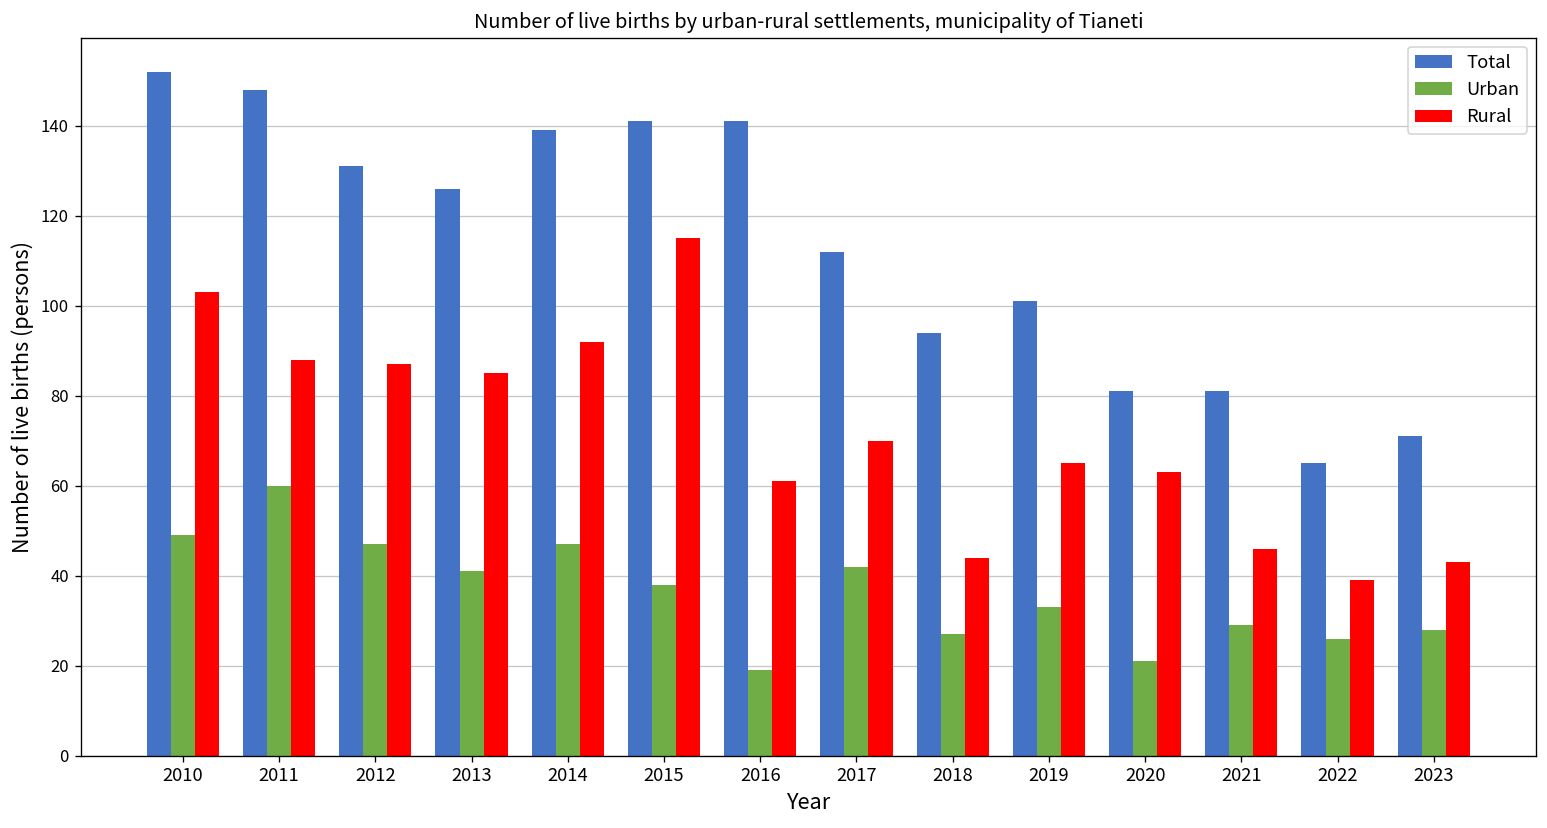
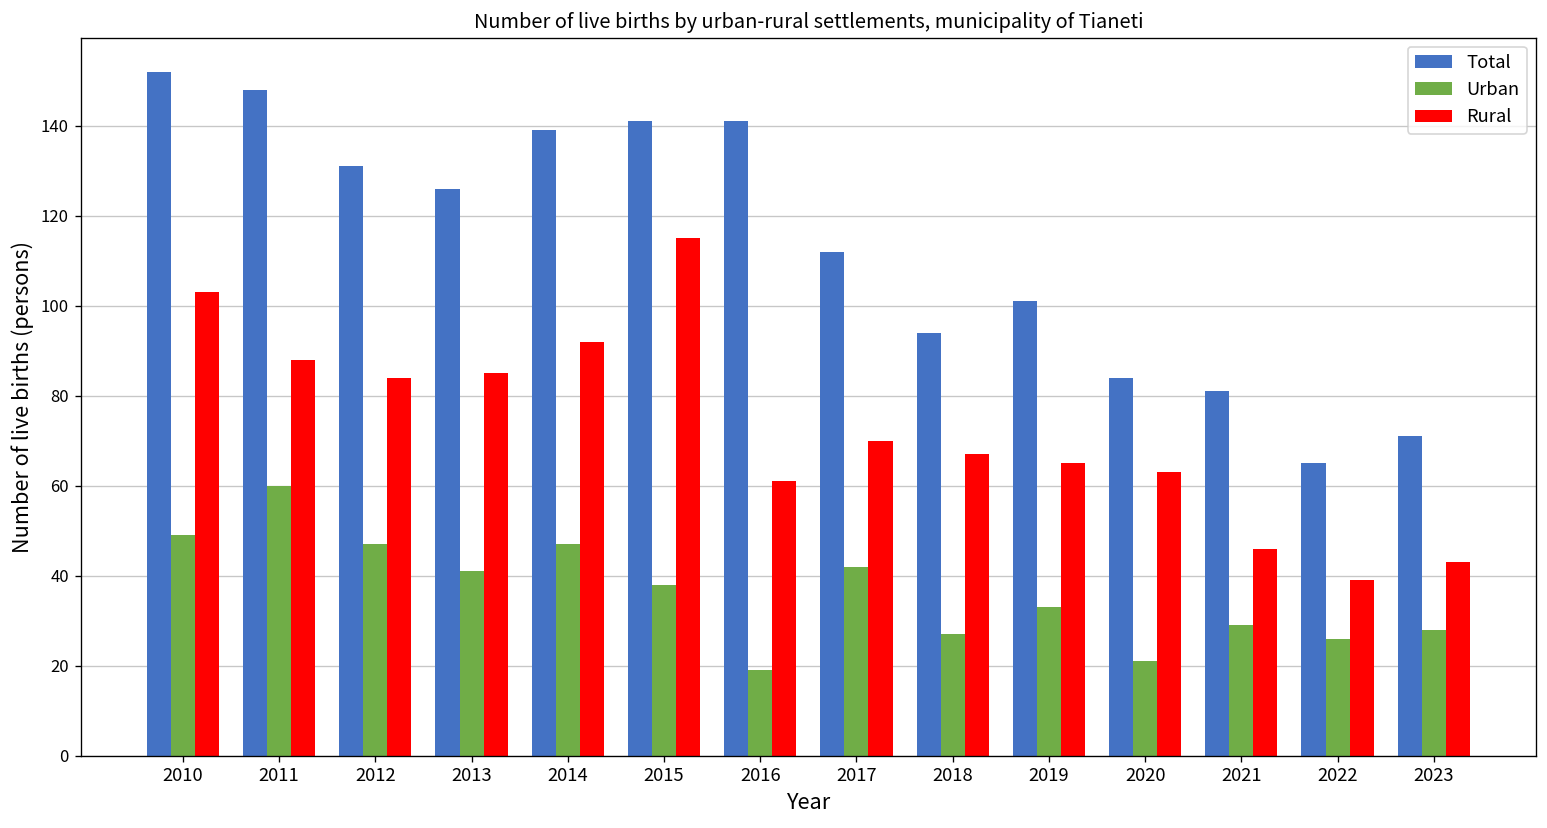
Rural, 2012: 87 -> 84
Rural, 2018: 44 -> 67
Total, 2020: 81 -> 84
